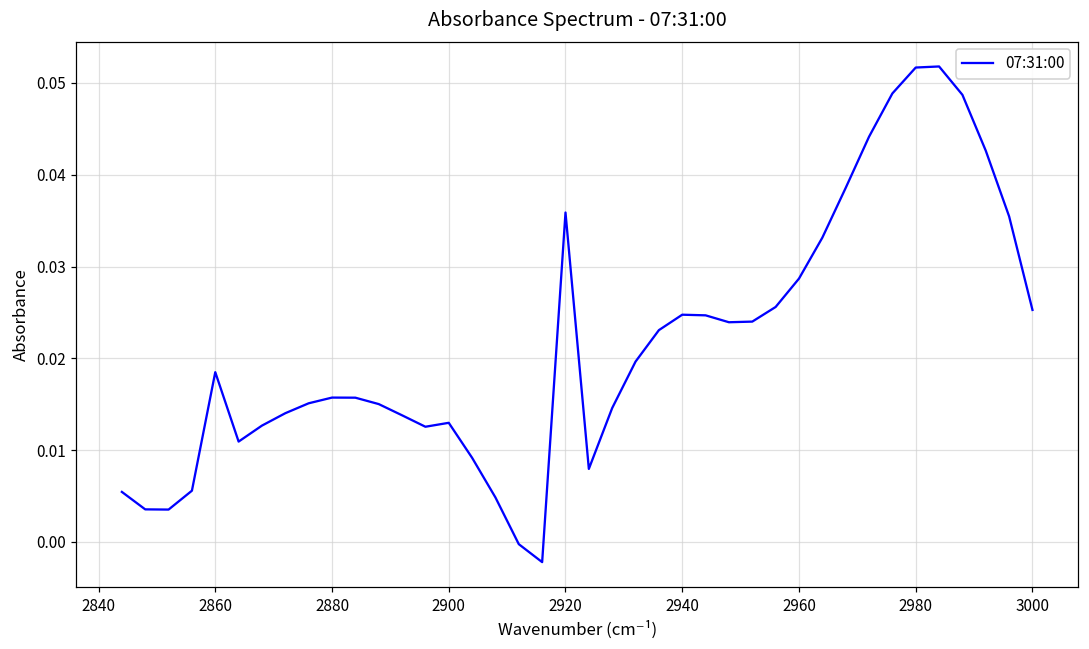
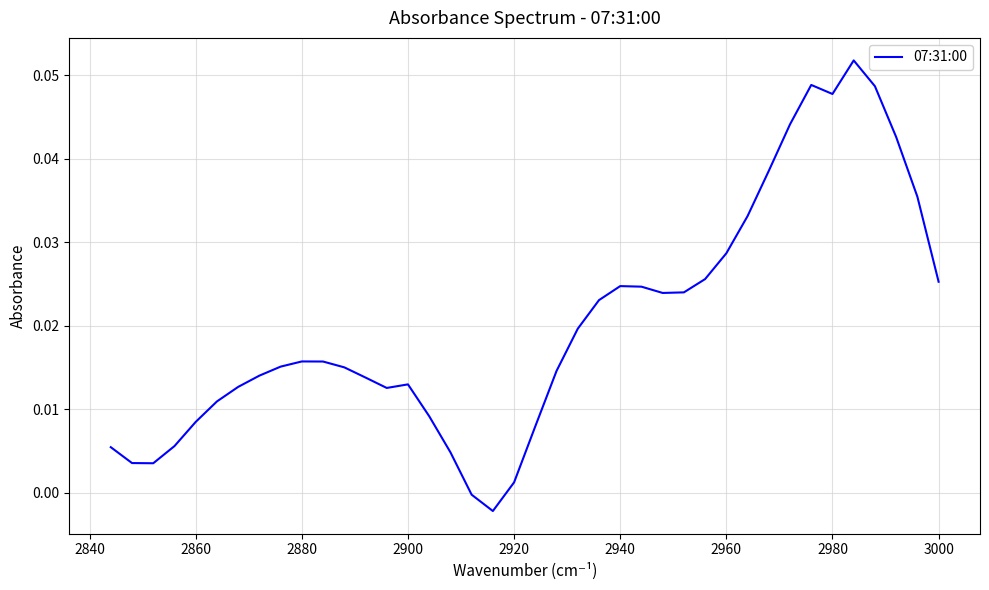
2860: 0.018 -> 0.008
2920: 0.036 -> 0.001
2980: 0.052 -> 0.048
